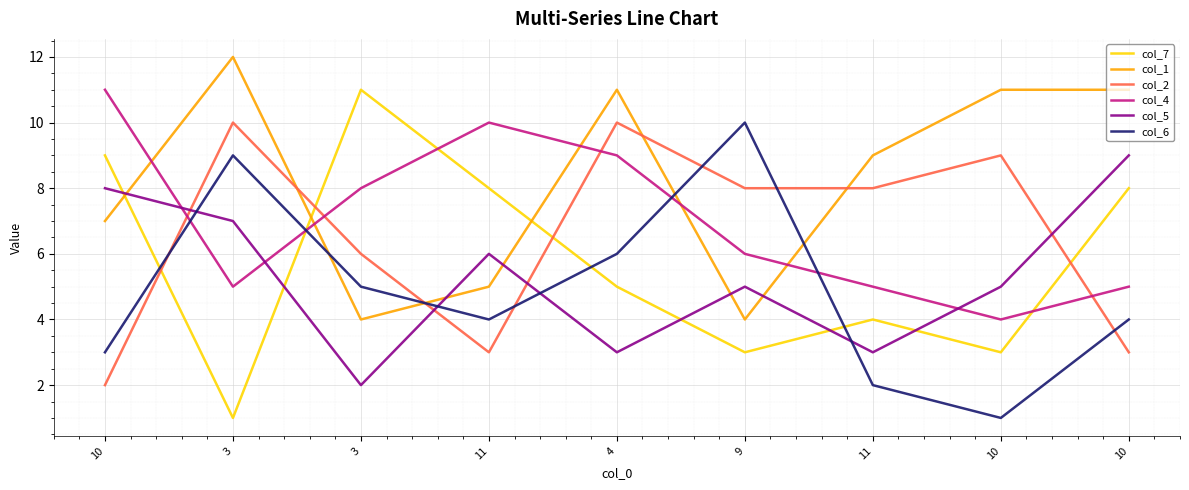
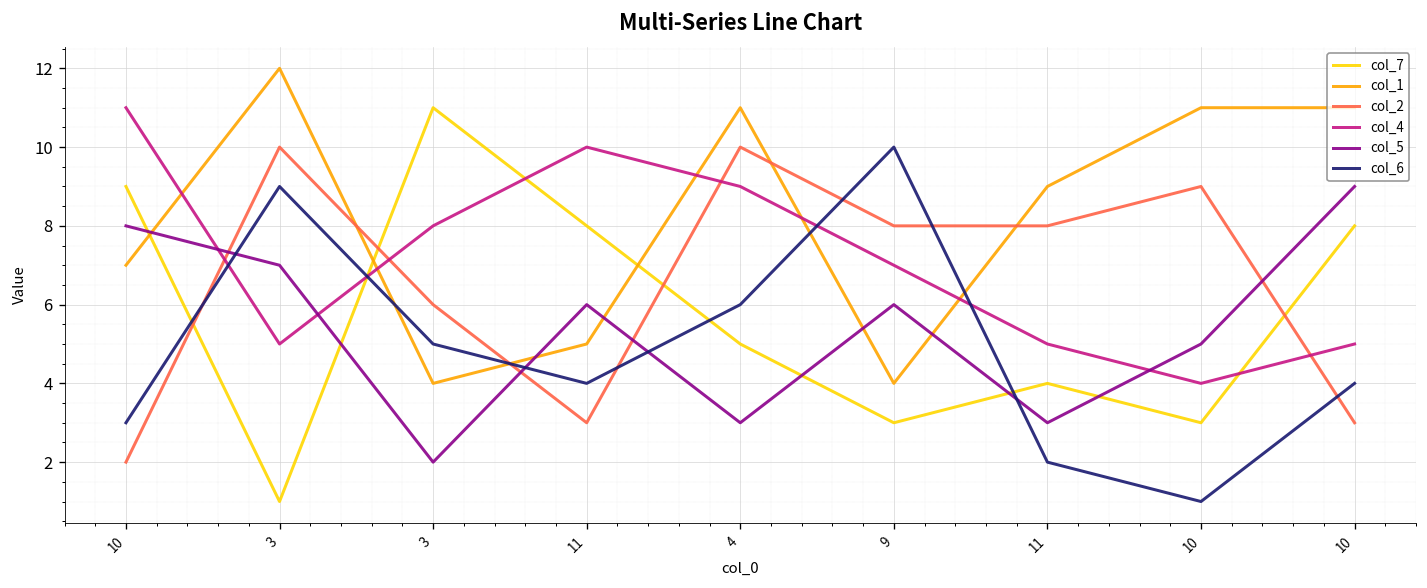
col_4, 9: 6 -> 7
col_5, 9: 5 -> 6
